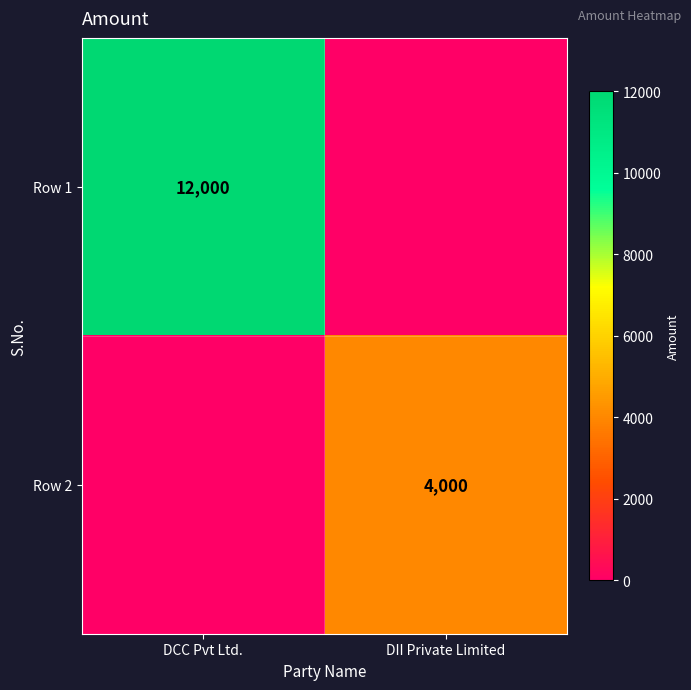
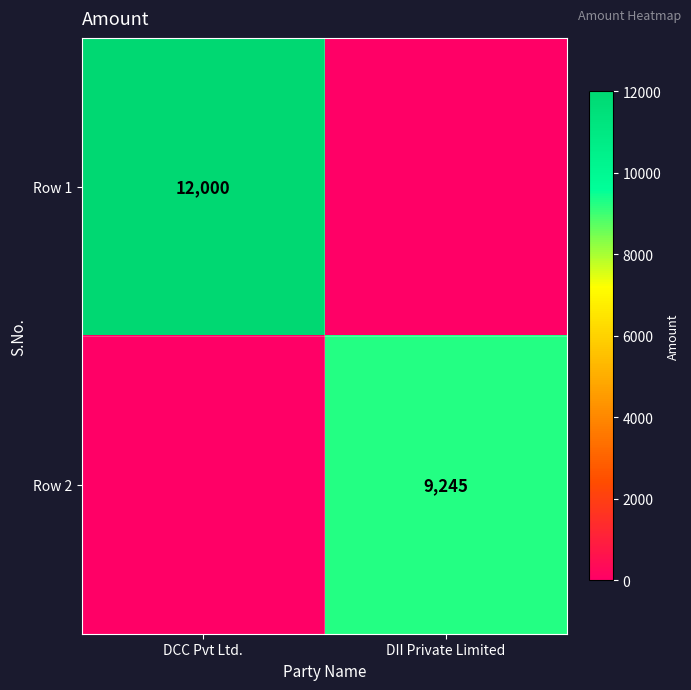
Row 2, DII Private Limited: 4,000 -> 9,245
